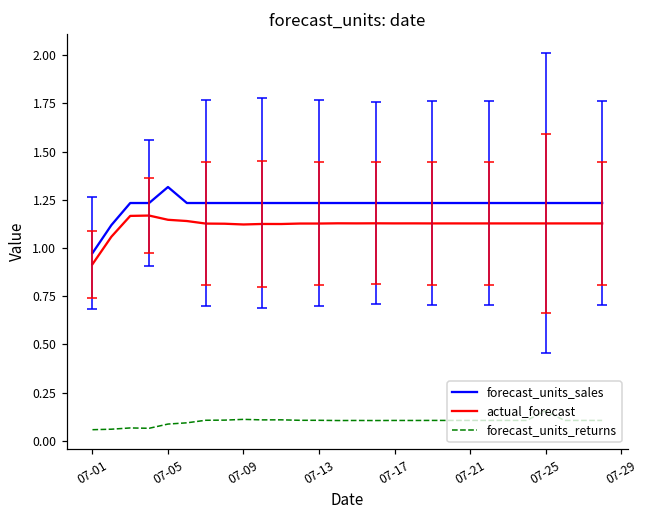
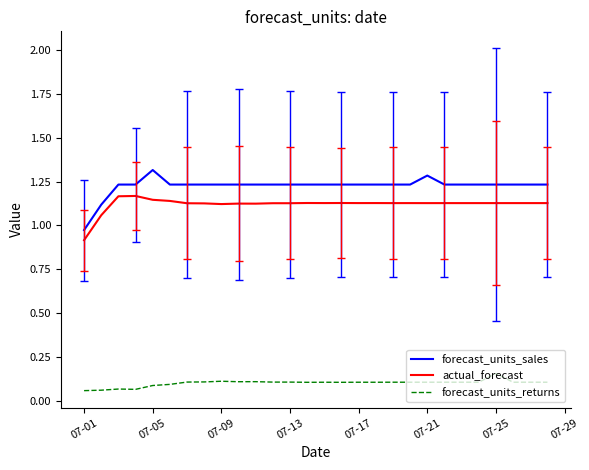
forecast_units_sales, 07-21: 1.23 -> 1.28
